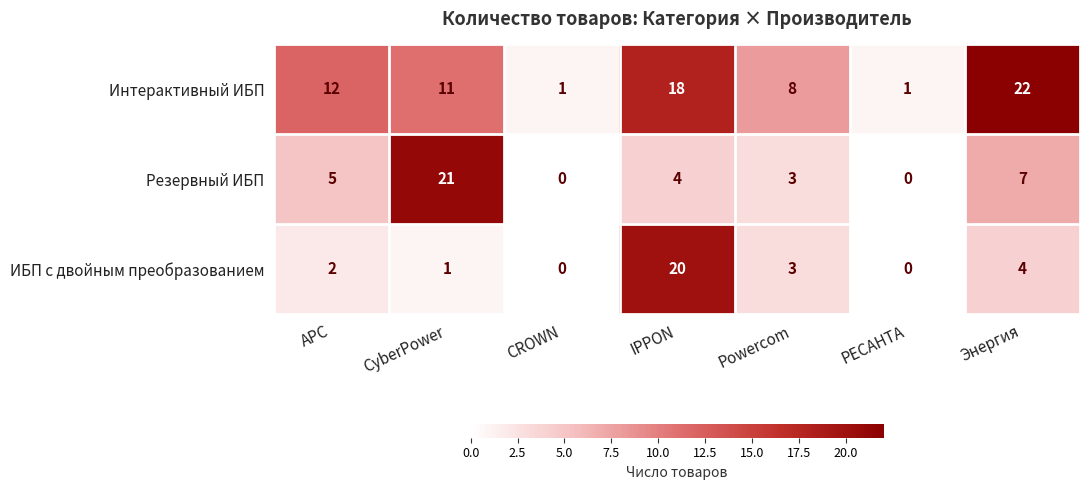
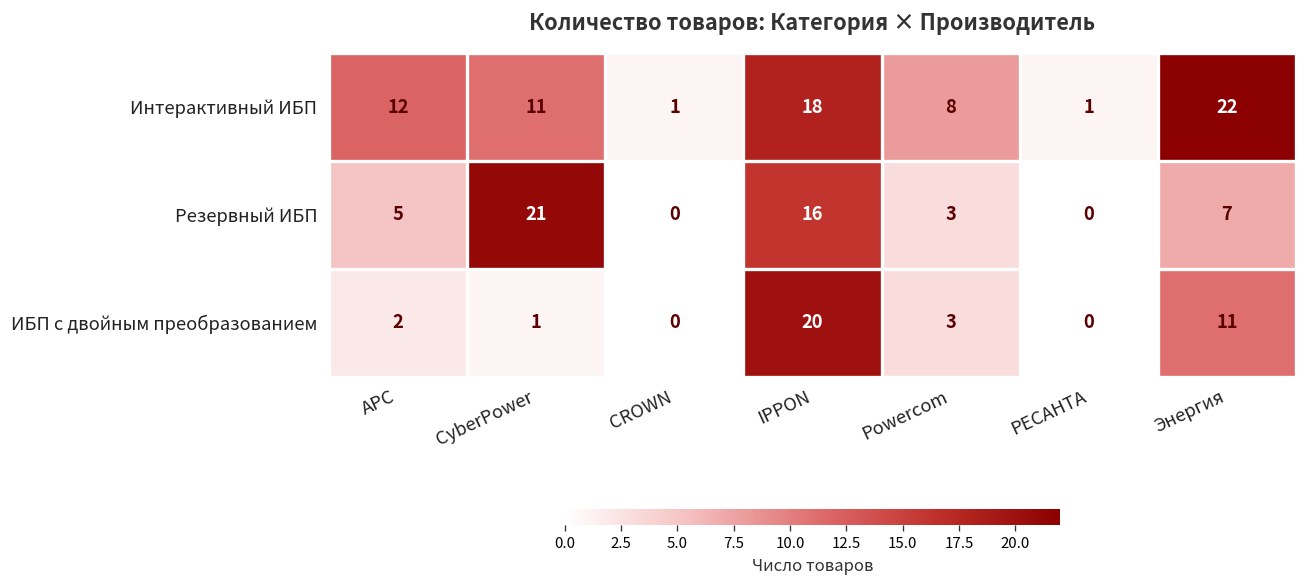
Резервный ИБП, IPPON: 4 -> 16
ИБП с двойным преобразованием, Энергия: 4 -> 11
